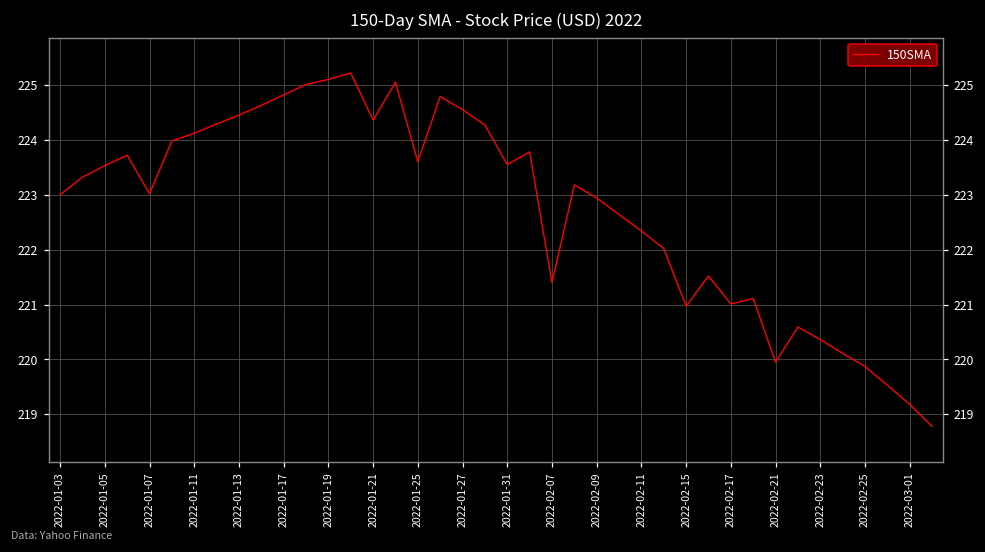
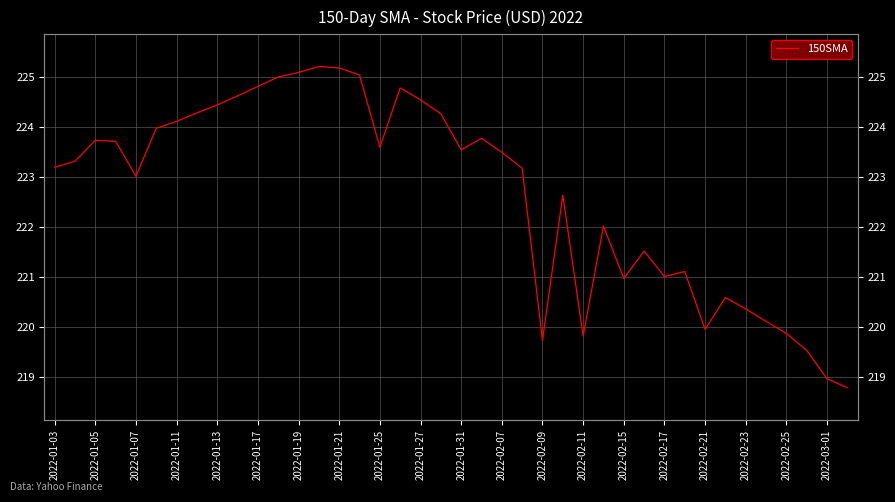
2022-01-03: 223.0 -> 223.2
2022-01-05: 223.5 -> 223.7
2022-01-21: 224.4 -> 225.2
2022-02-07: 221.4 -> 223.5
2022-02-09: 222.9 -> 219.7
2022-02-11: 222.3 -> 219.8
2022-03-01: 219.2 -> 219.0
